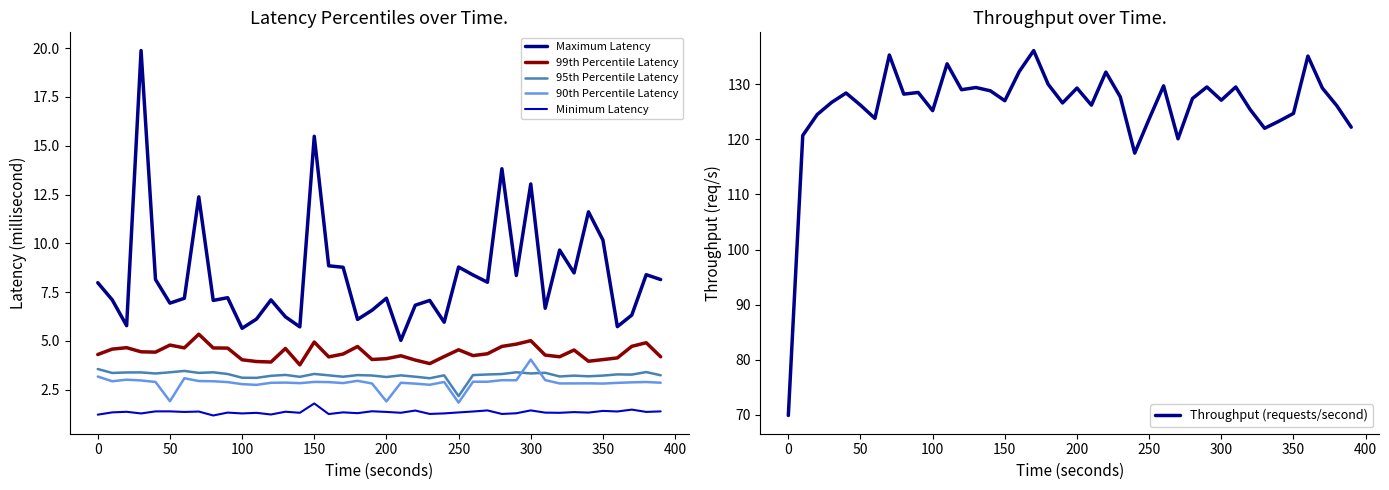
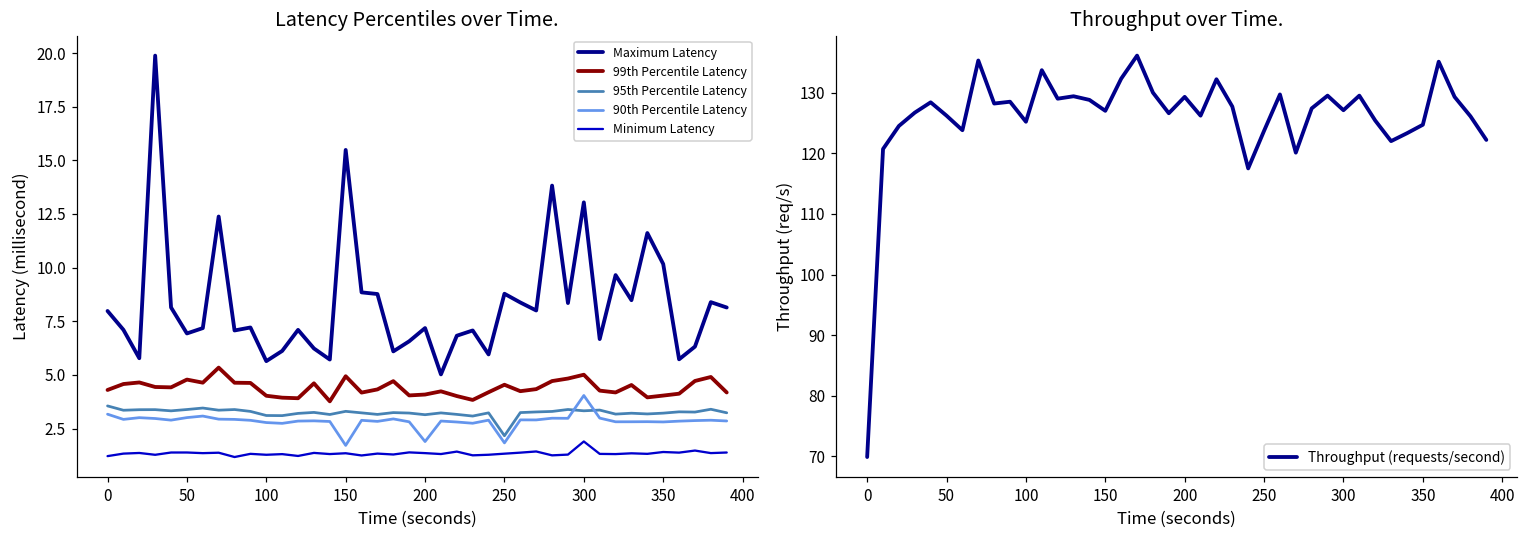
Latency Percentiles over Time., 90th Percentile Latency, 50: 1.9 -> 3.0
Latency Percentiles over Time., 90th Percentile Latency, 150: 2.9 -> 1.7
Latency Percentiles over Time., Minimum Latency, 150: 1.8 -> 1.4
Latency Percentiles over Time., Minimum Latency, 300: 1.4 -> 1.9
